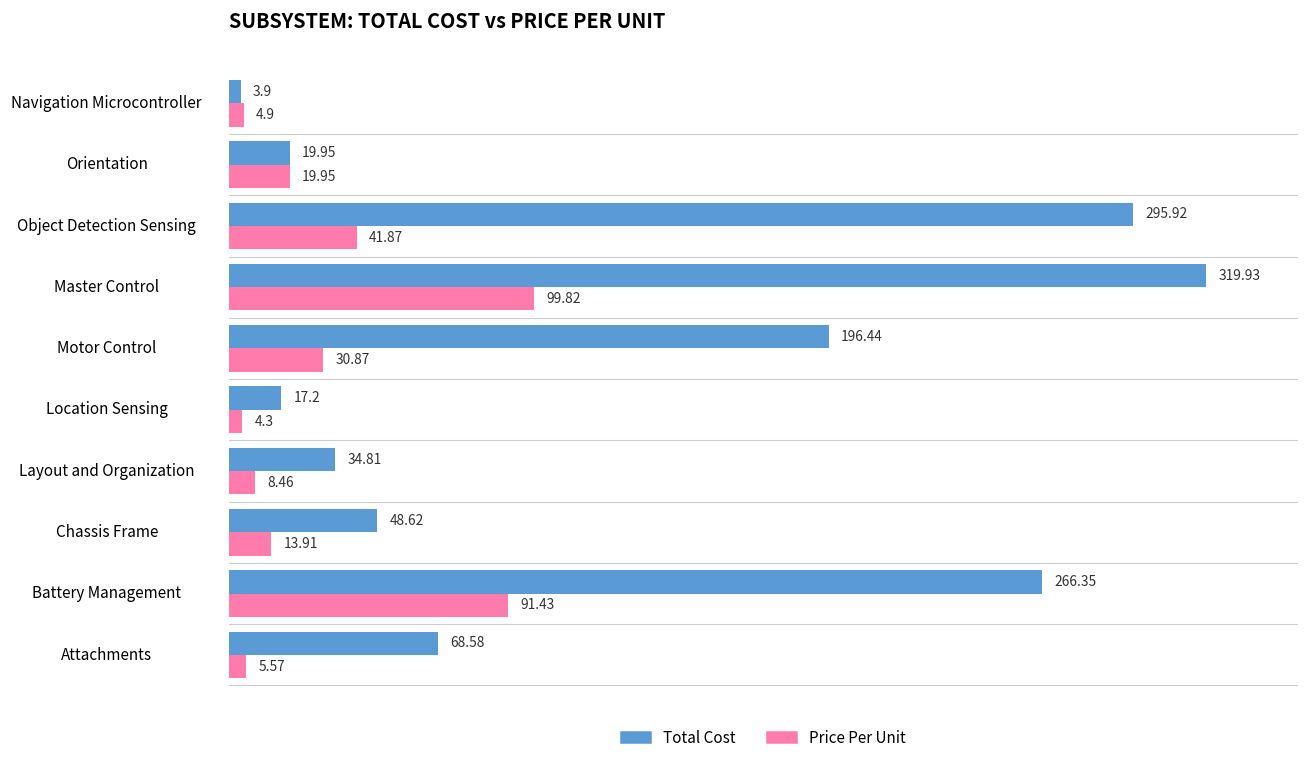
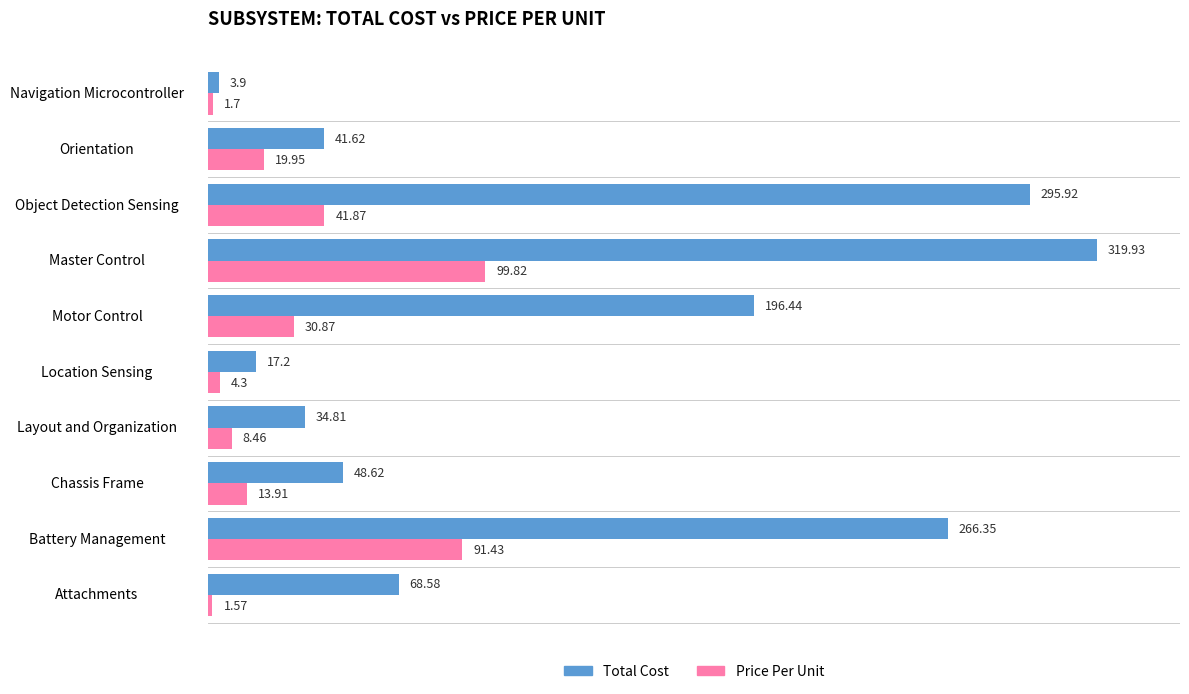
Price Per Unit, Navigation Microcontroller: 4.9 -> 1.7
Total Cost, Orientation: 19.95 -> 41.62
Price Per Unit, Attachments: 5.57 -> 1.57
